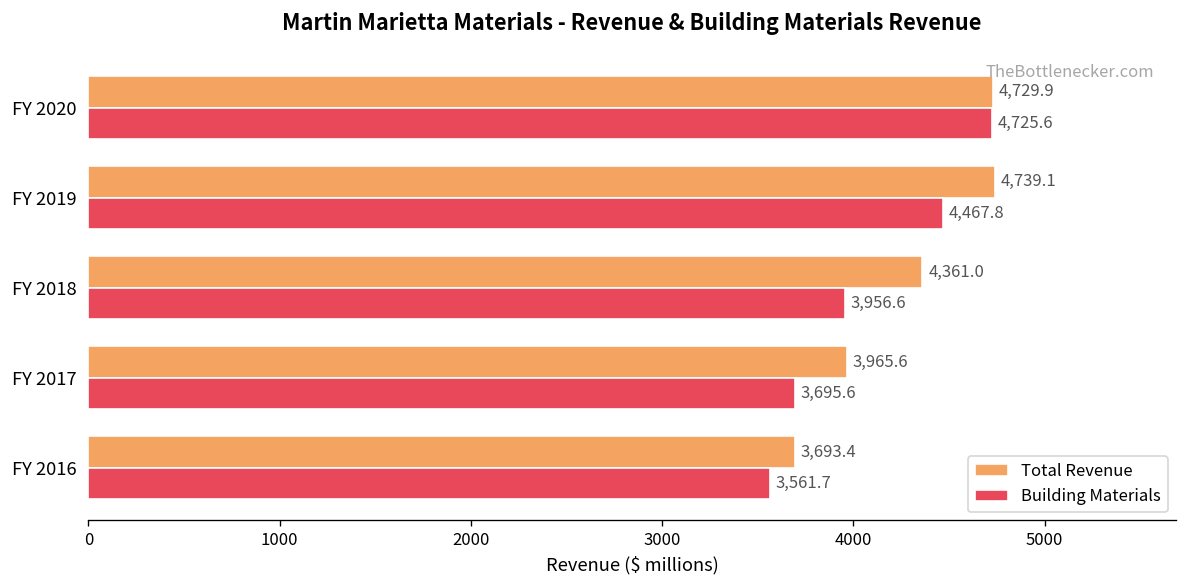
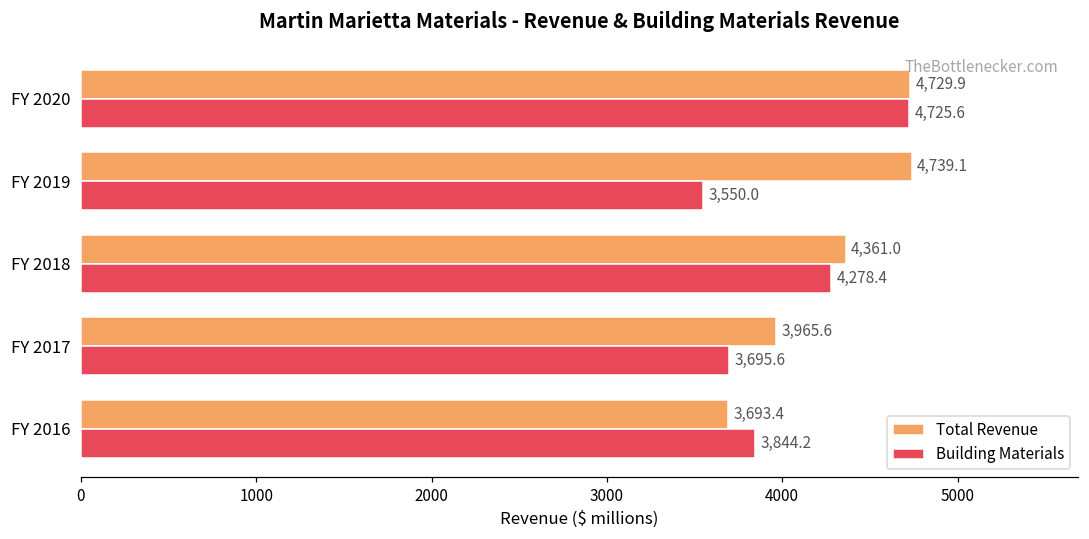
Building Materials, FY 2019: 4,467.8 -> 3,550.0
Building Materials, FY 2018: 3,956.6 -> 4,278.4
Building Materials, FY 2016: 3,561.7 -> 3,844.2
